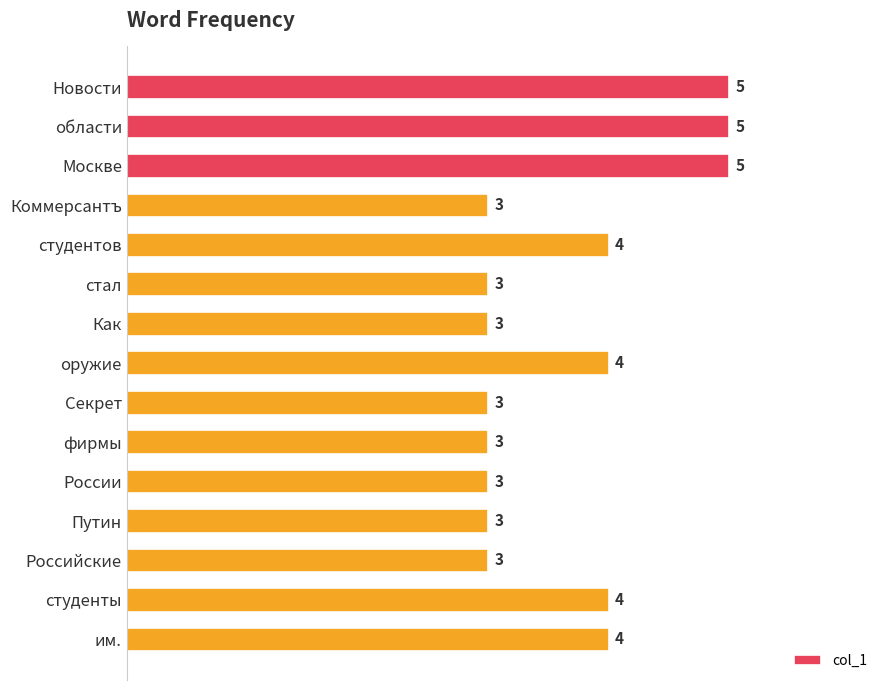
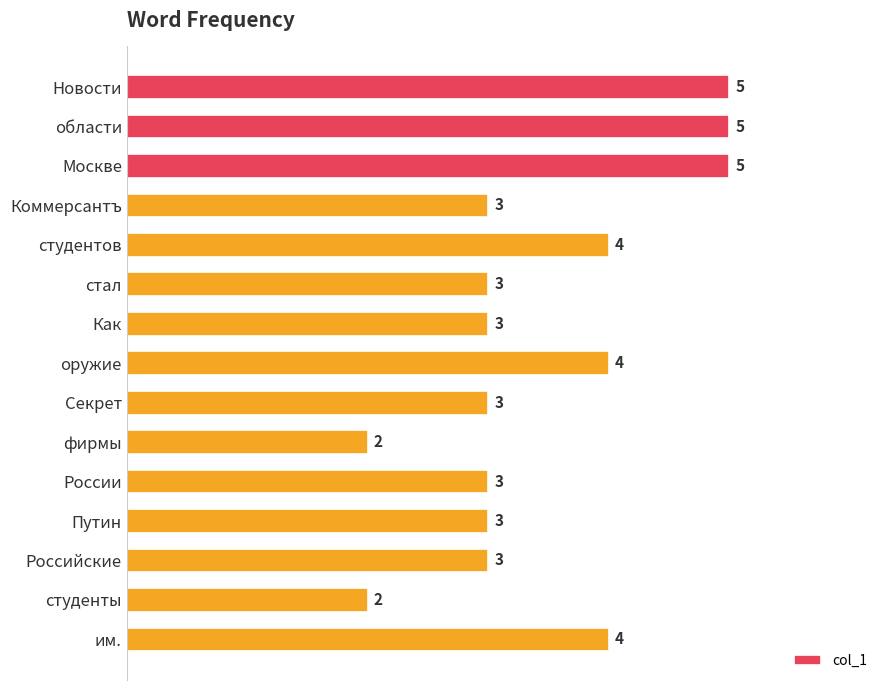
фирмы: 3 -> 2
студенты: 4 -> 2
